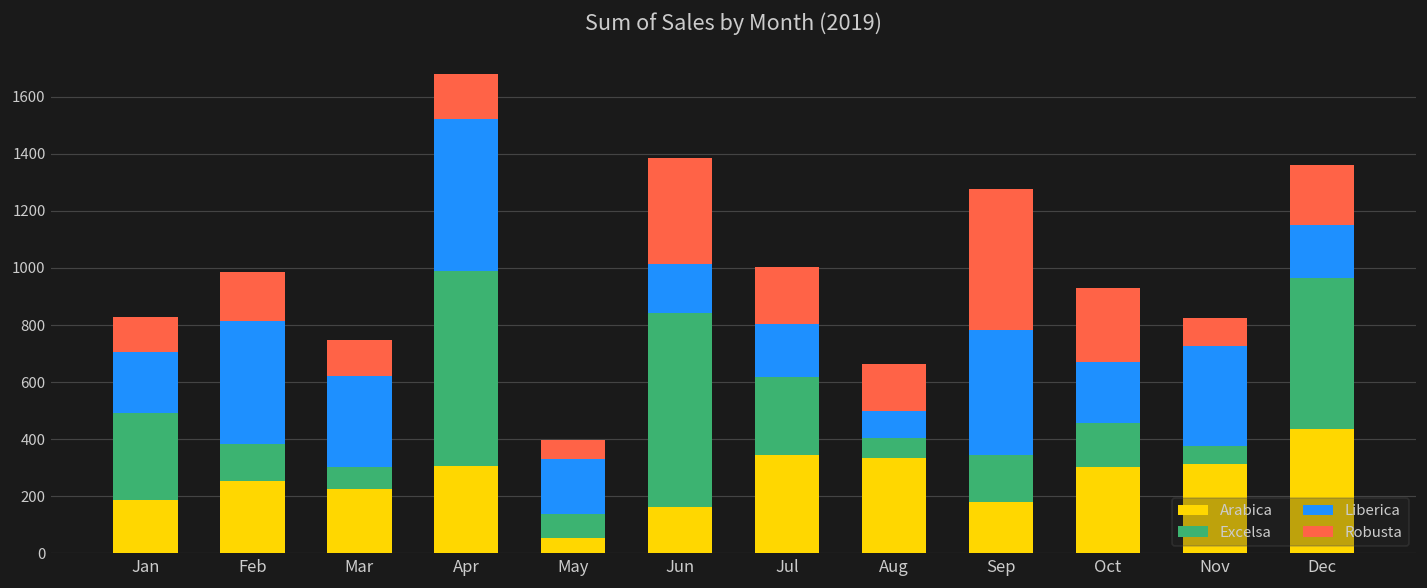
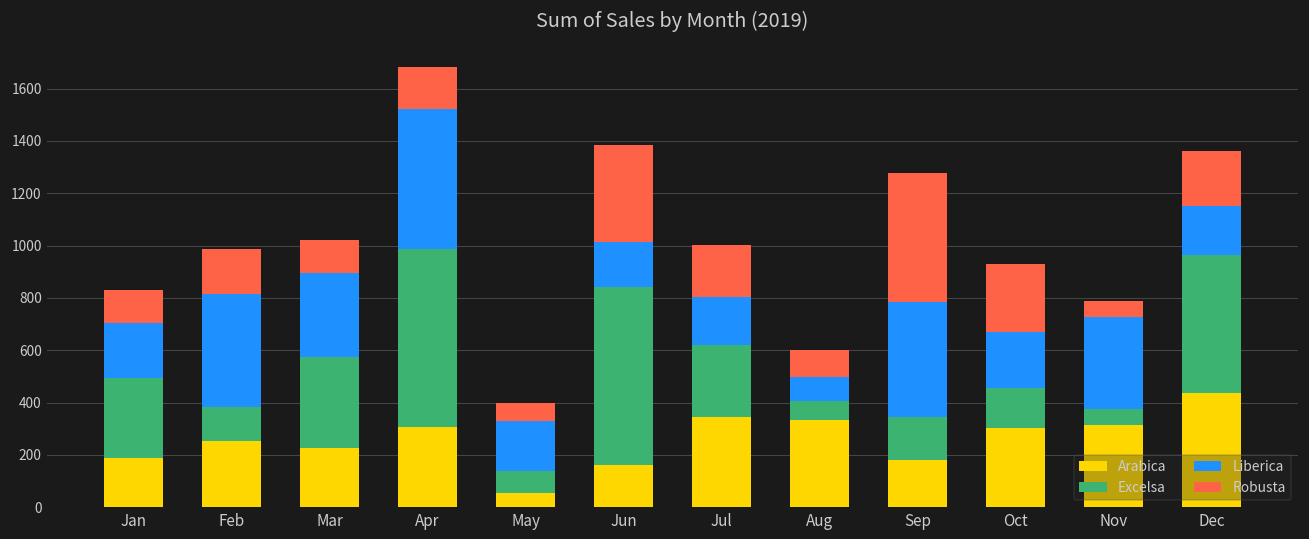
Excelsa, Mar: 80 -> 350
Robusta, Aug: 170 -> 100
Robusta, Nov: 100 -> 60
